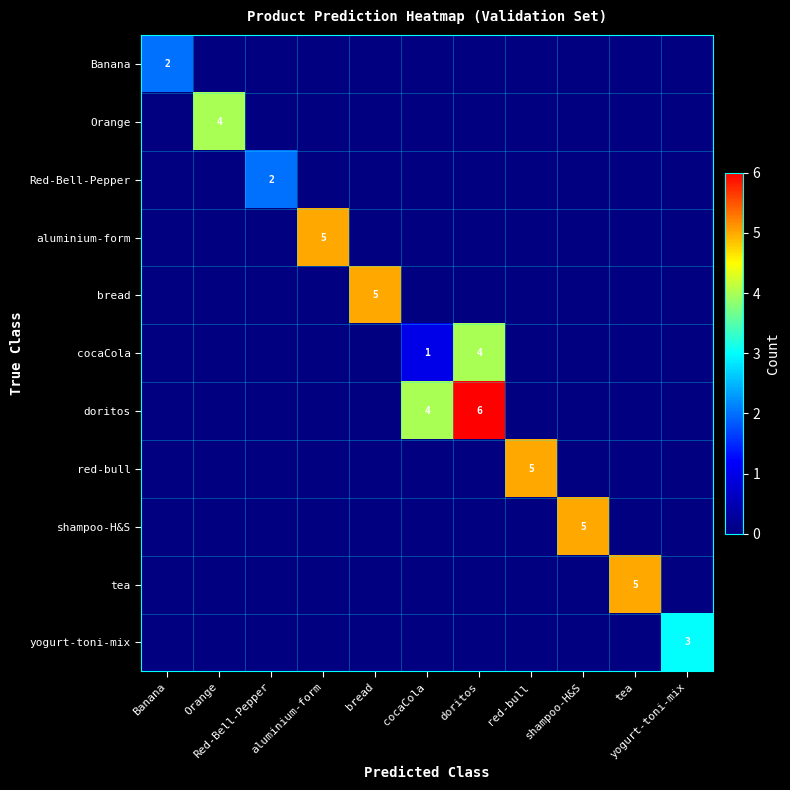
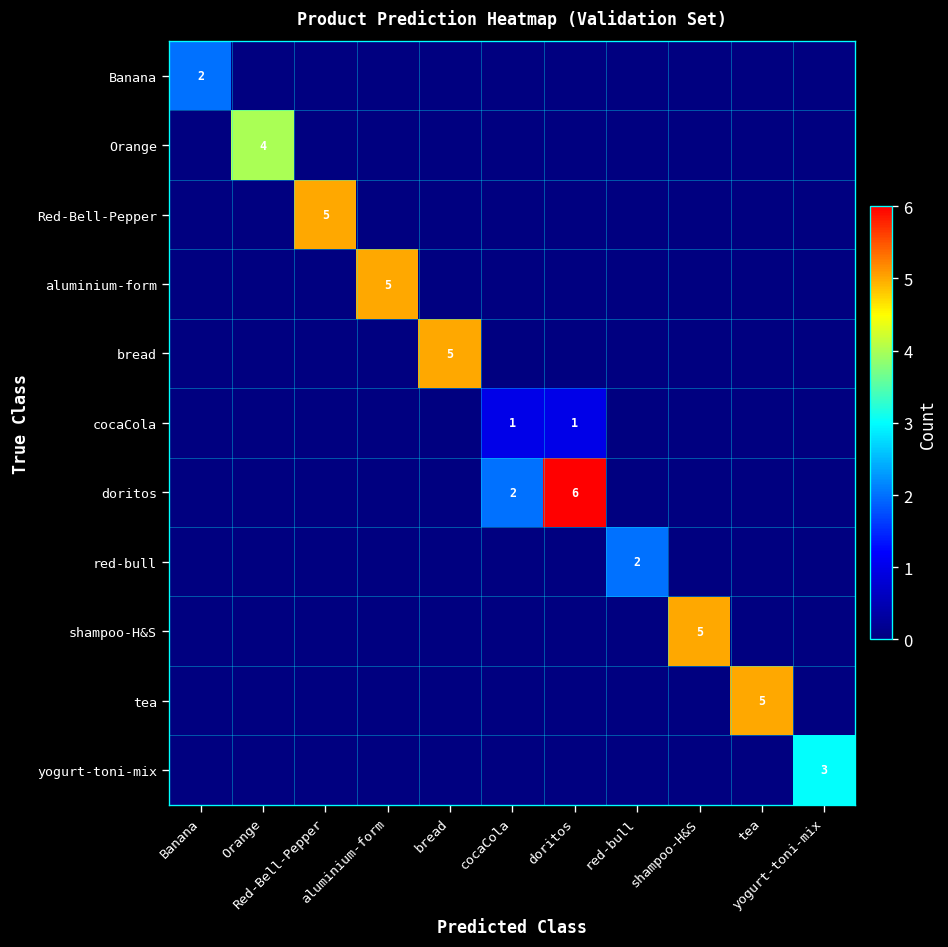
Red-Bell-Pepper, Red-Bell-Pepper: 2 -> 5
cocaCola, doritos: 4 -> 1
doritos, cocaCola: 4 -> 2
red-bull, red-bull: 5 -> 2
